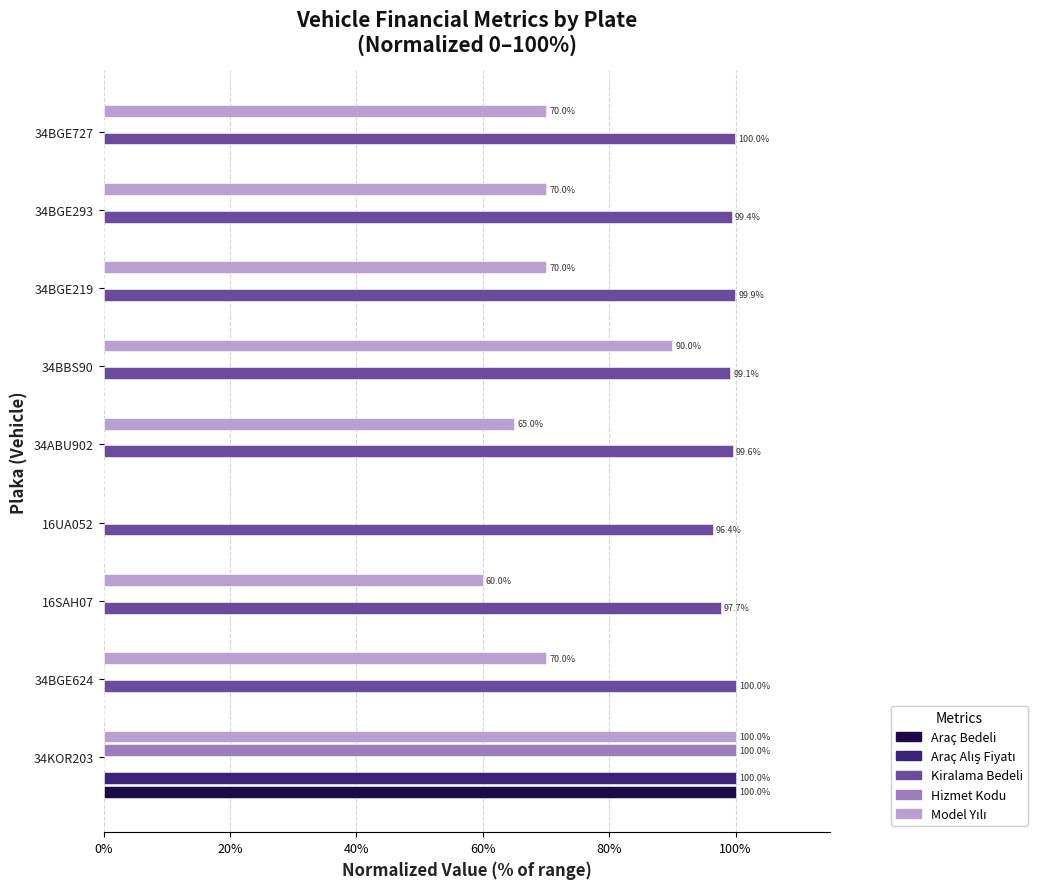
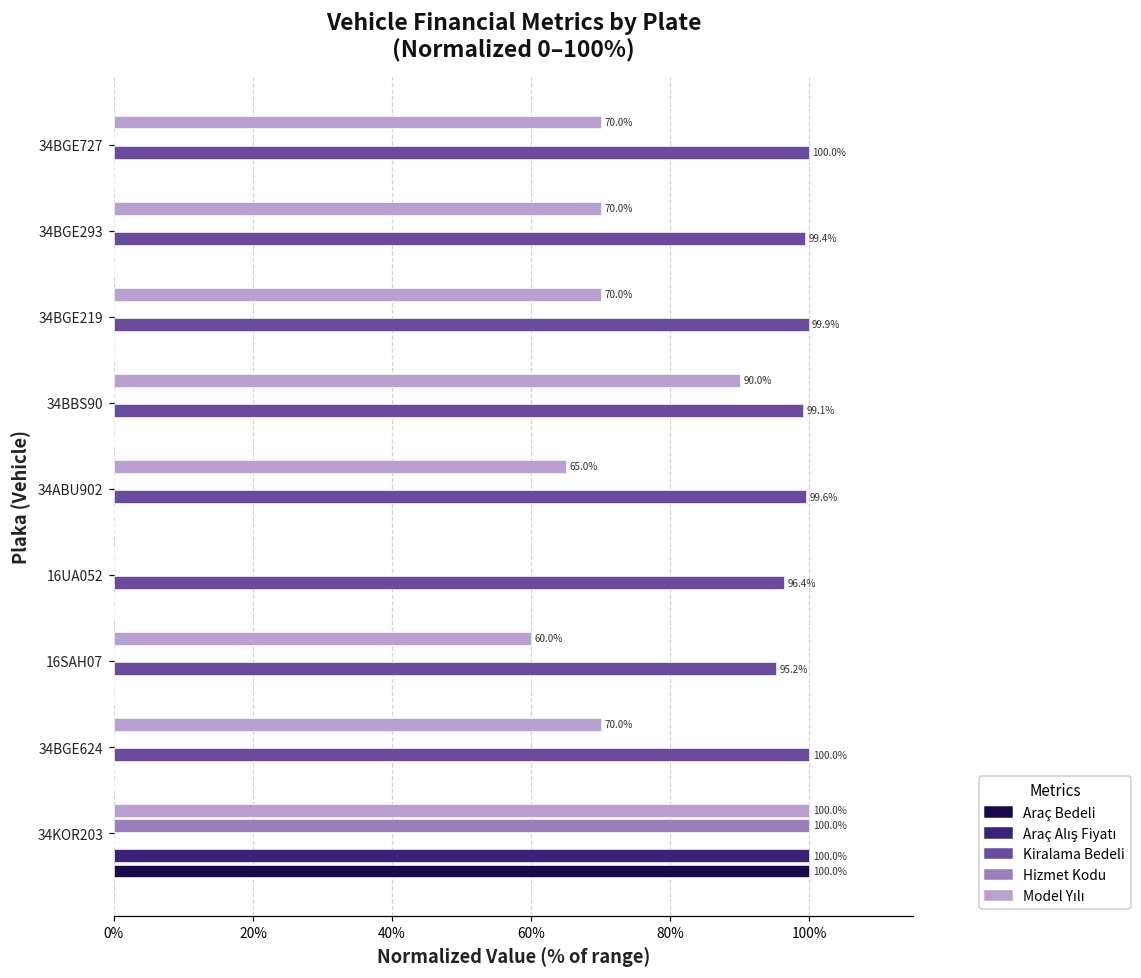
Kiralama Bedeli, 16SAH07: 97.7% -> 95.2%
